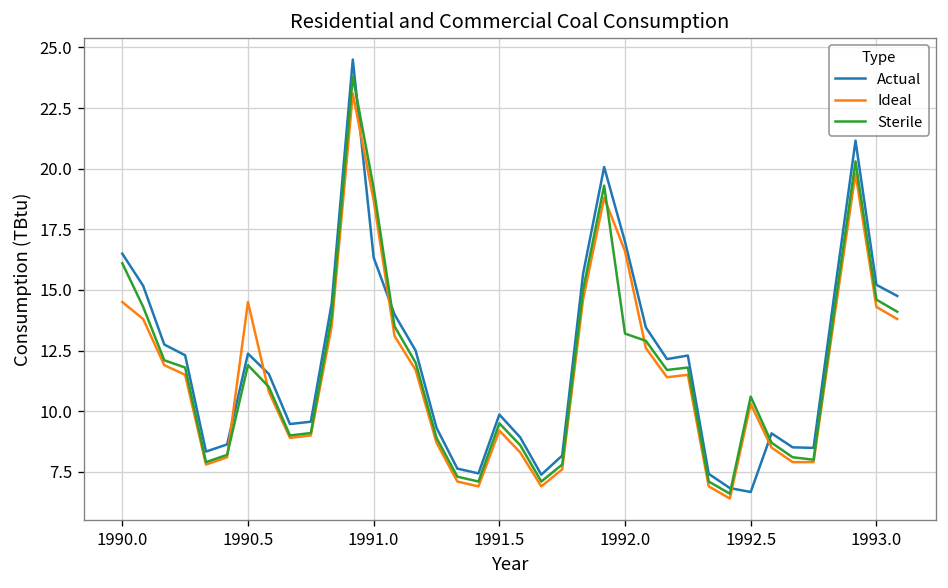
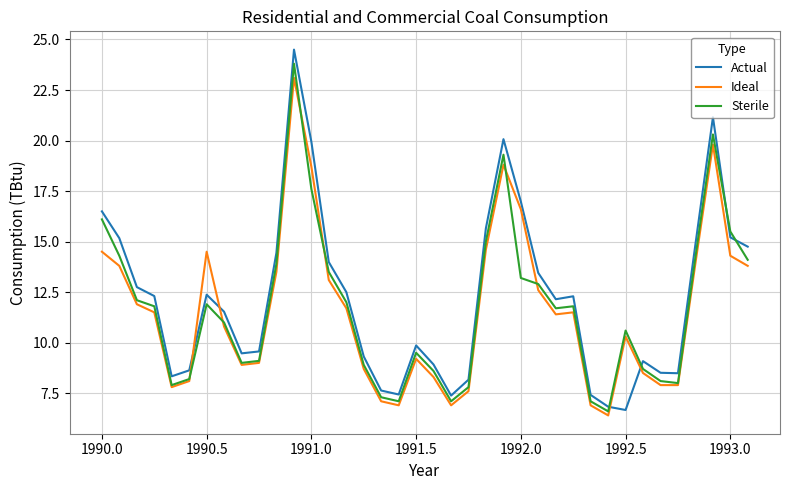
Actual, 1991.0: 16.3 -> 19.9
Sterile, 1991.0: 19.2 -> 17.6
Sterile, 1993.0: 14.6 -> 15.5
